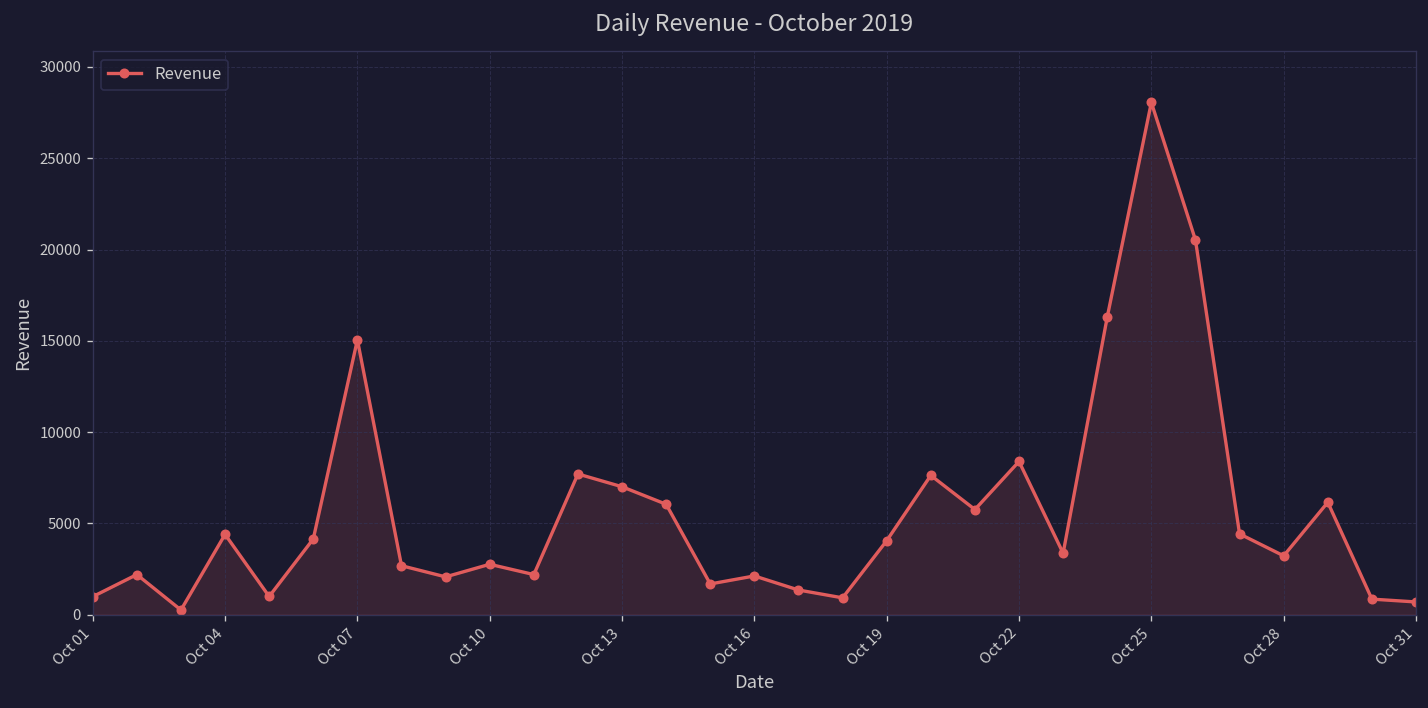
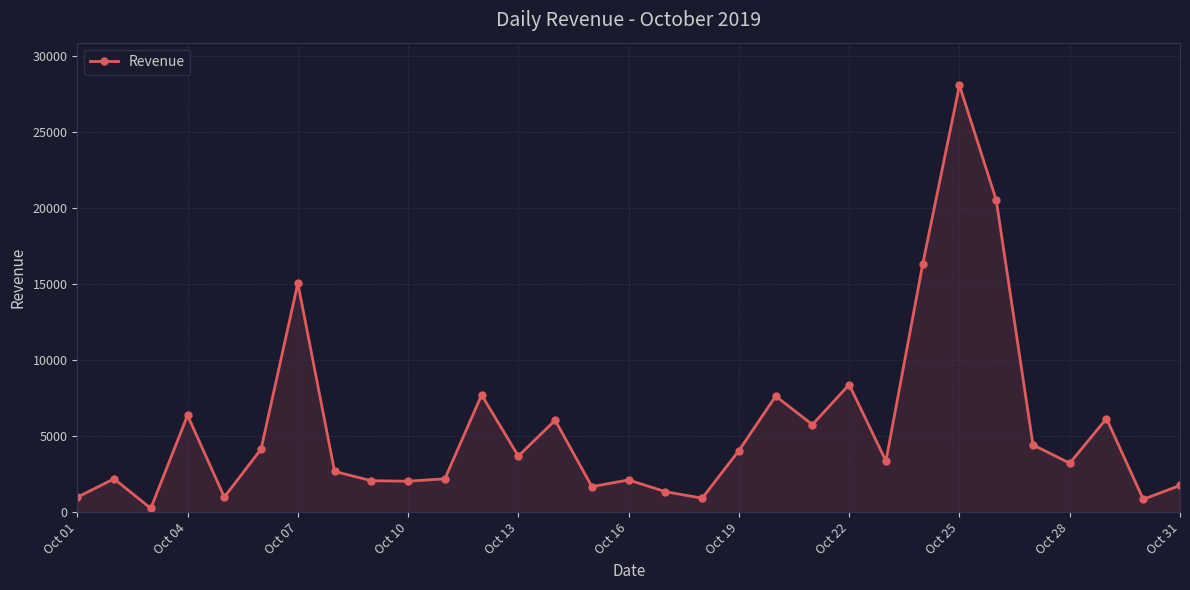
Oct 04: 4400 -> 6400
Oct 10: 2800 -> 2000
Oct 13: 7000 -> 3700
Oct 31: 700 -> 1800
